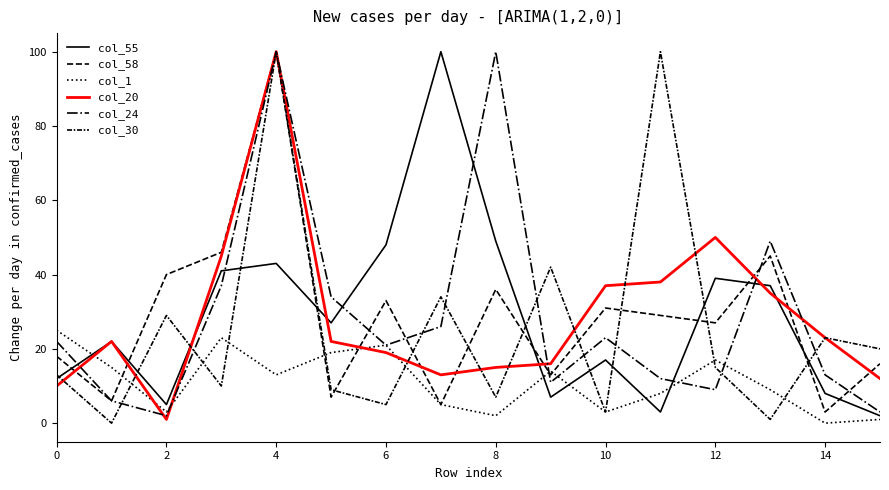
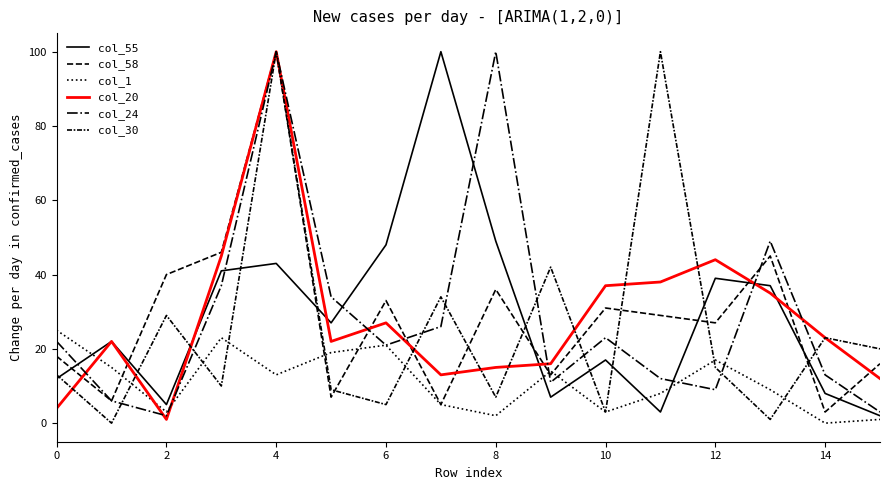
col_20, 0: 10 -> 4
col_20, 6: 19 -> 27
col_20, 12: 50 -> 44
